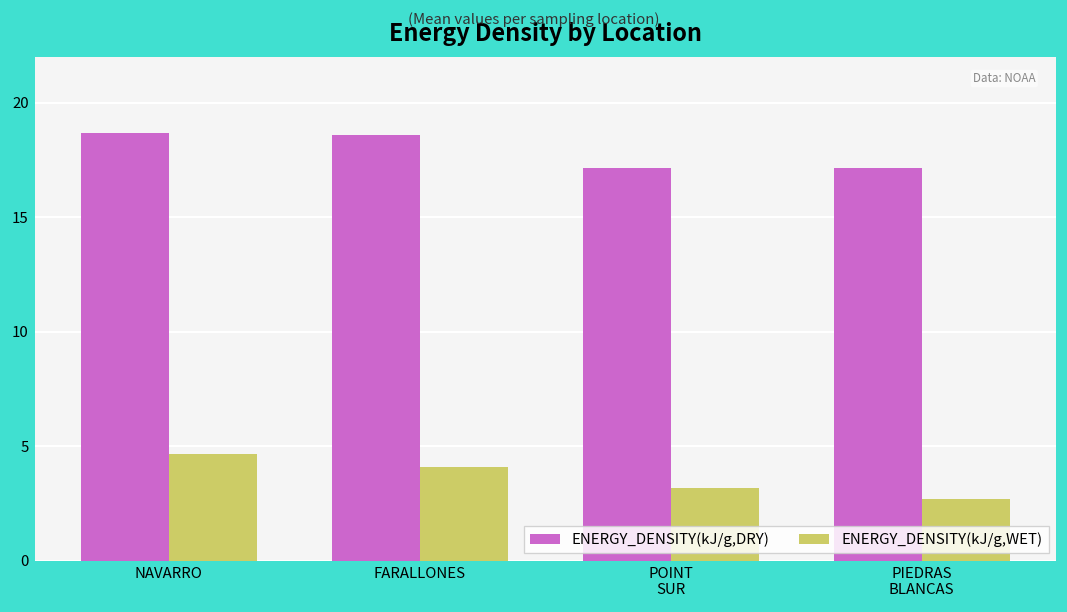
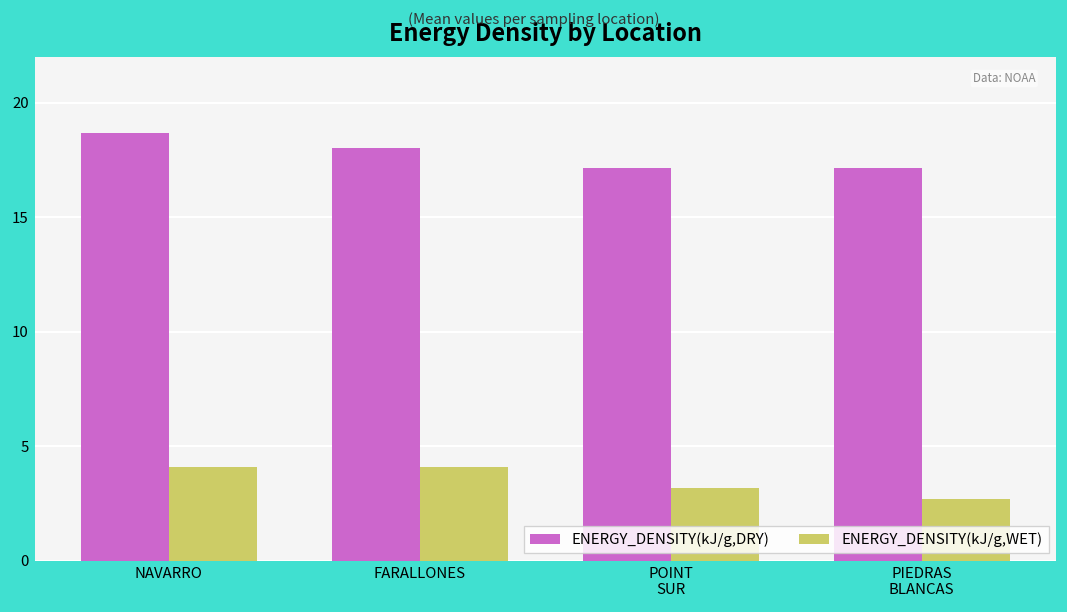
ENERGY_DENSITY(kJ/g,WET), NAVARRO: 4.7 -> 4.1
ENERGY_DENSITY(kJ/g,DRY), FARALLONES: 18.6 -> 18.0
